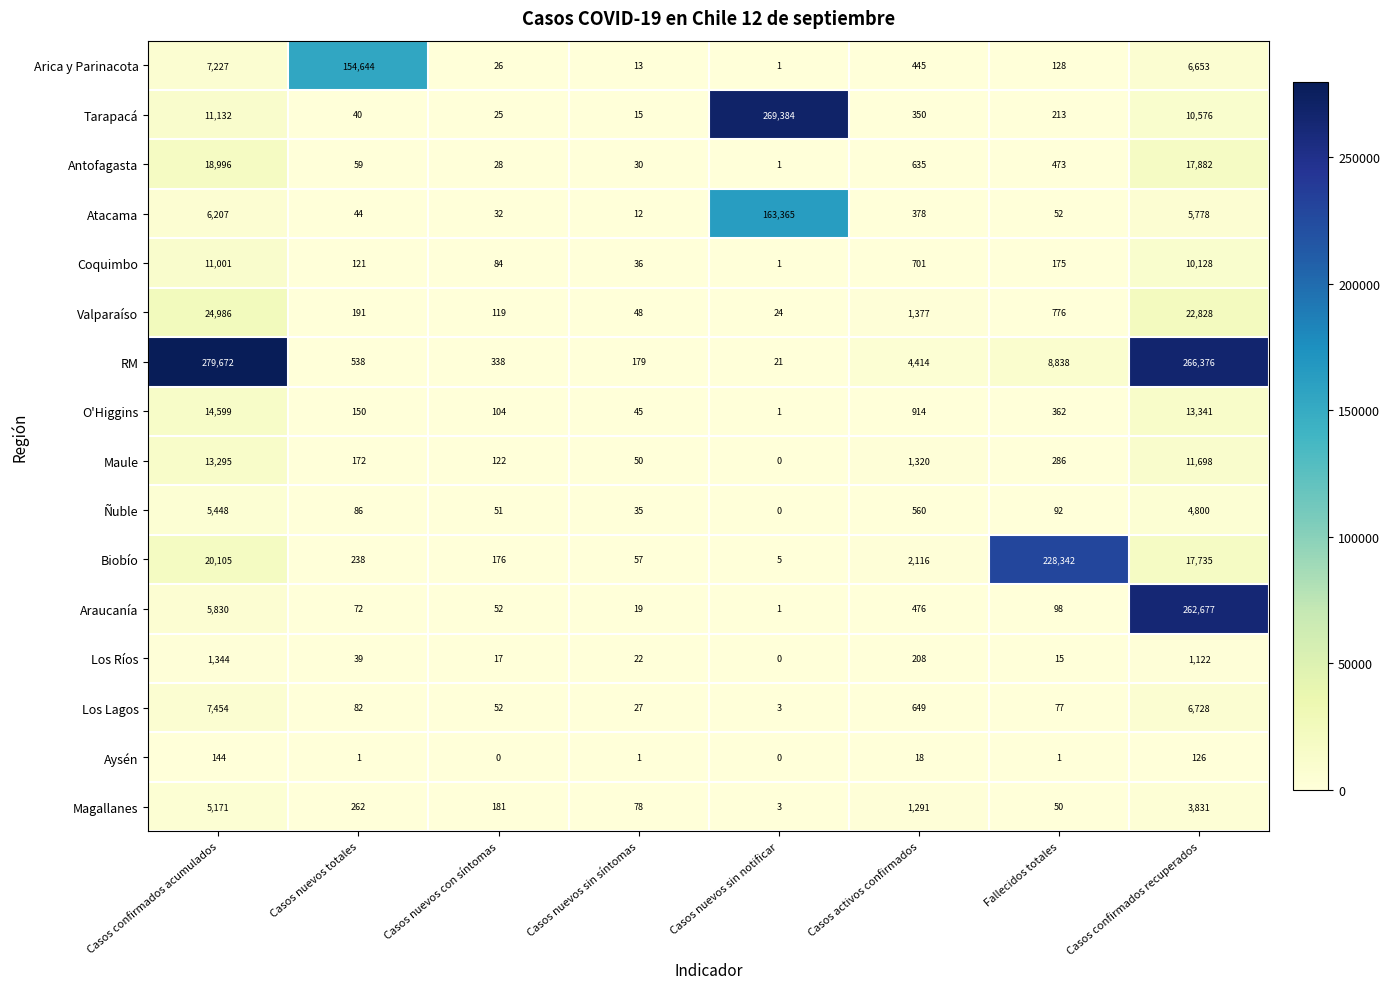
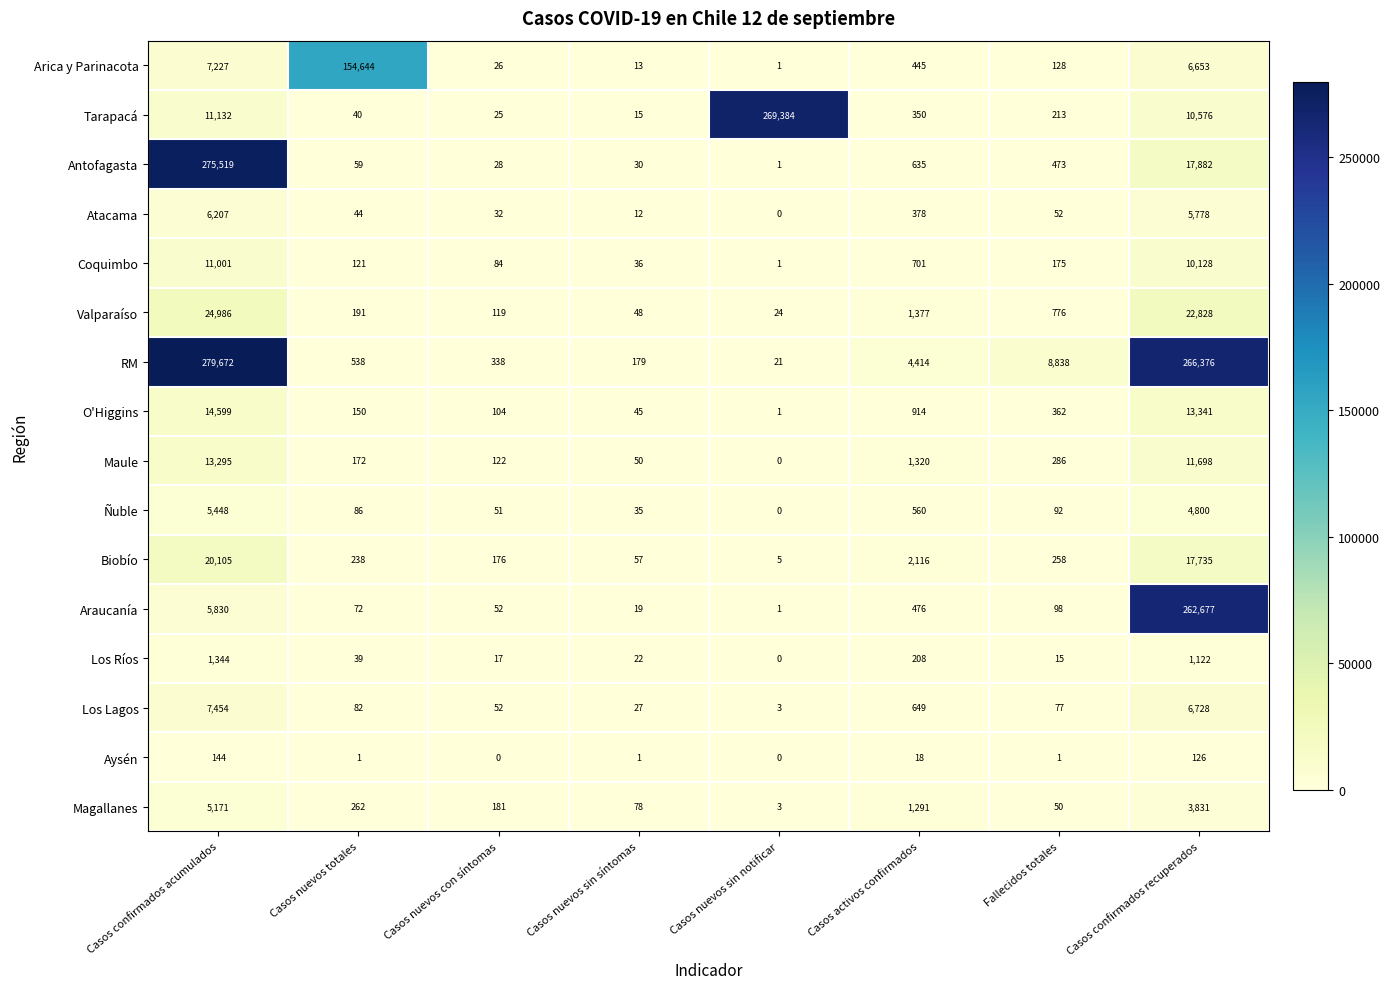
Antofagasta, Casos confirmados acumulados: 18,996 -> 275,519
Atacama, Casos nuevos sin notificar: 163,365 -> 0
Biobío, Fallecidos totales: 228,342 -> 258
